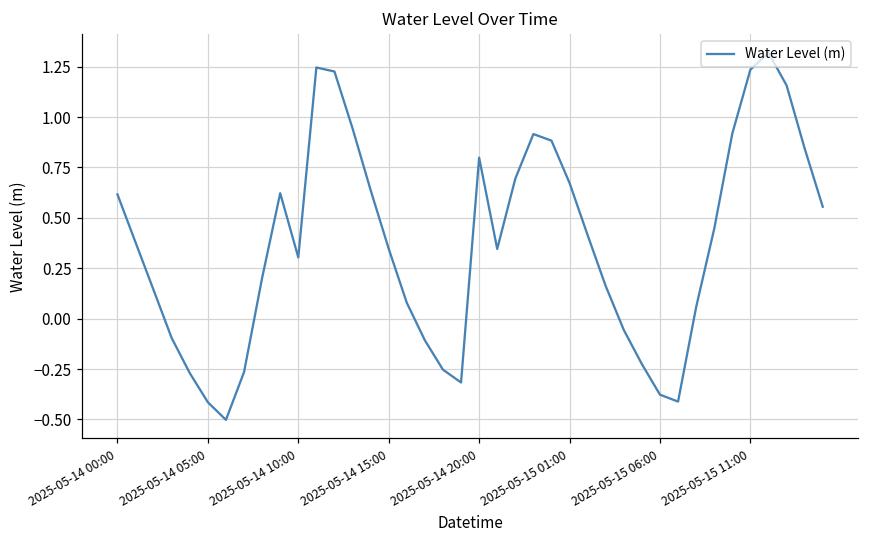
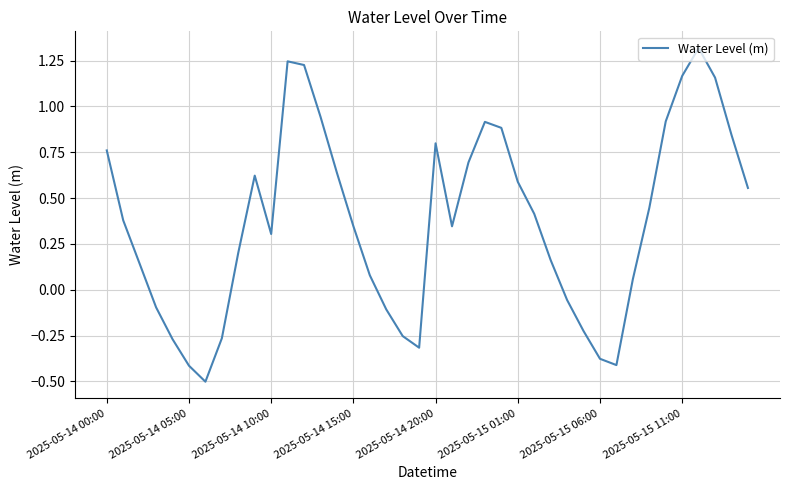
2025-05-14 00:00: 0.62 -> 0.76
2025-05-15 01:00: 0.67 -> 0.59
2025-05-15 11:00: 1.24 -> 1.17
